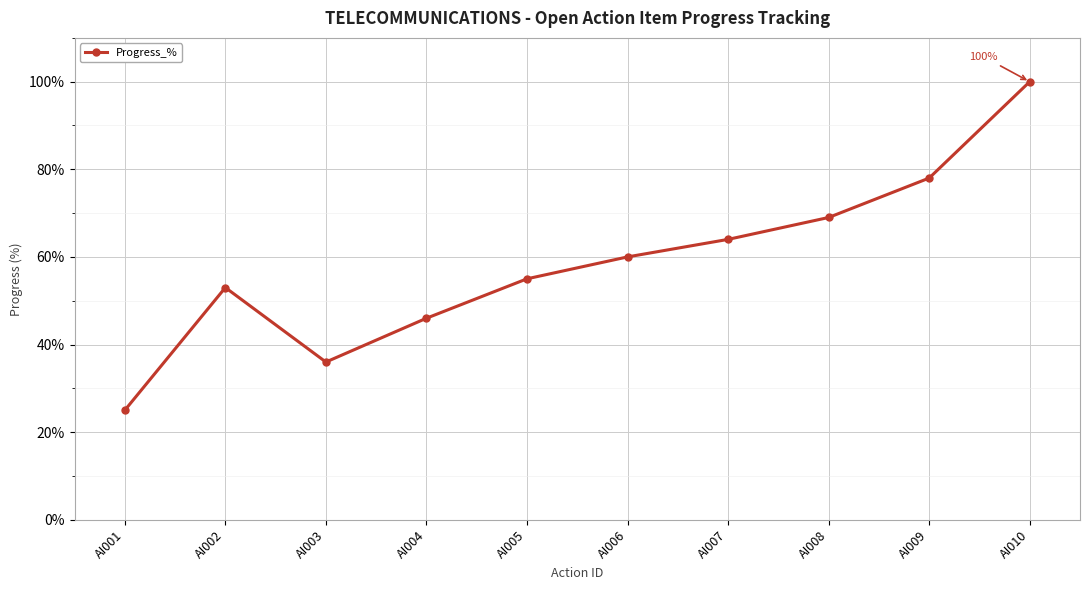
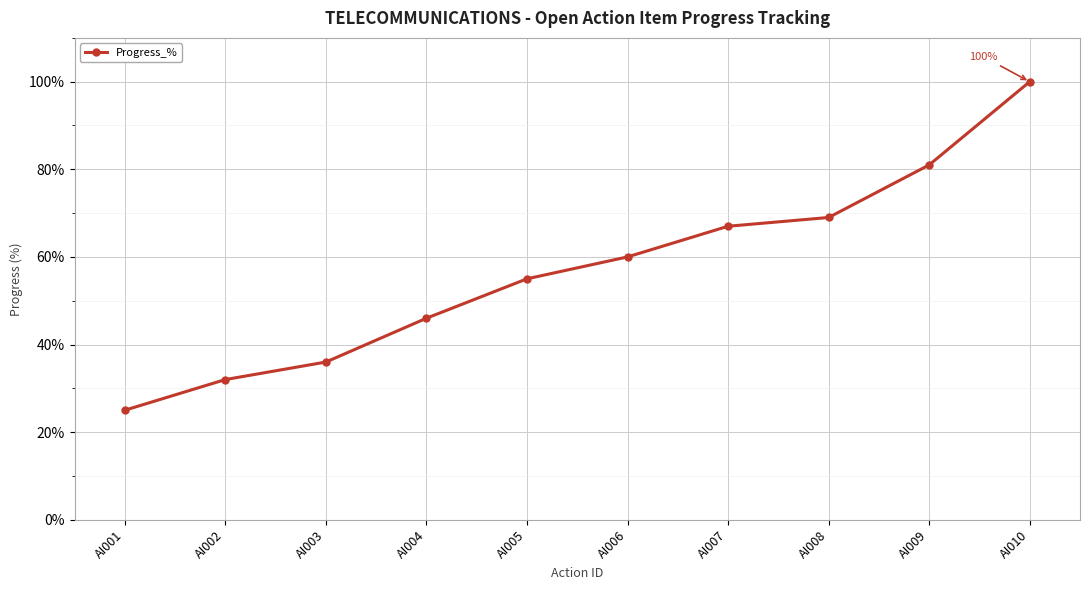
AI002: 53% -> 32%
AI007: 64% -> 67%
AI009: 78% -> 81%
